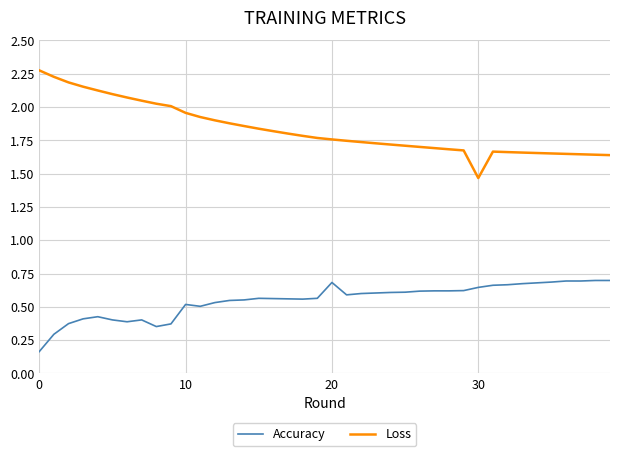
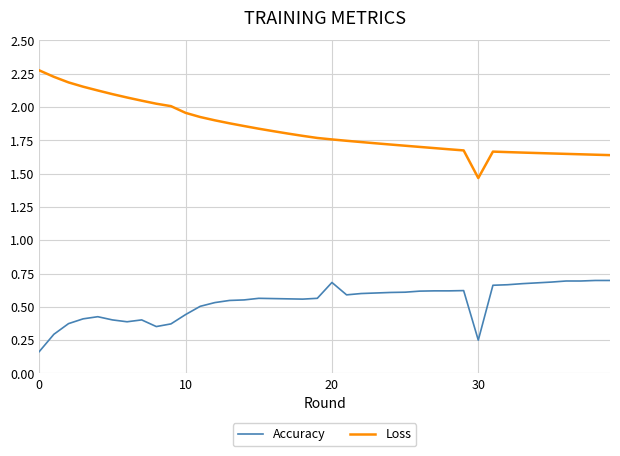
Accuracy, 10: 0.52 -> 0.44
Accuracy, 30: 0.65 -> 0.25
